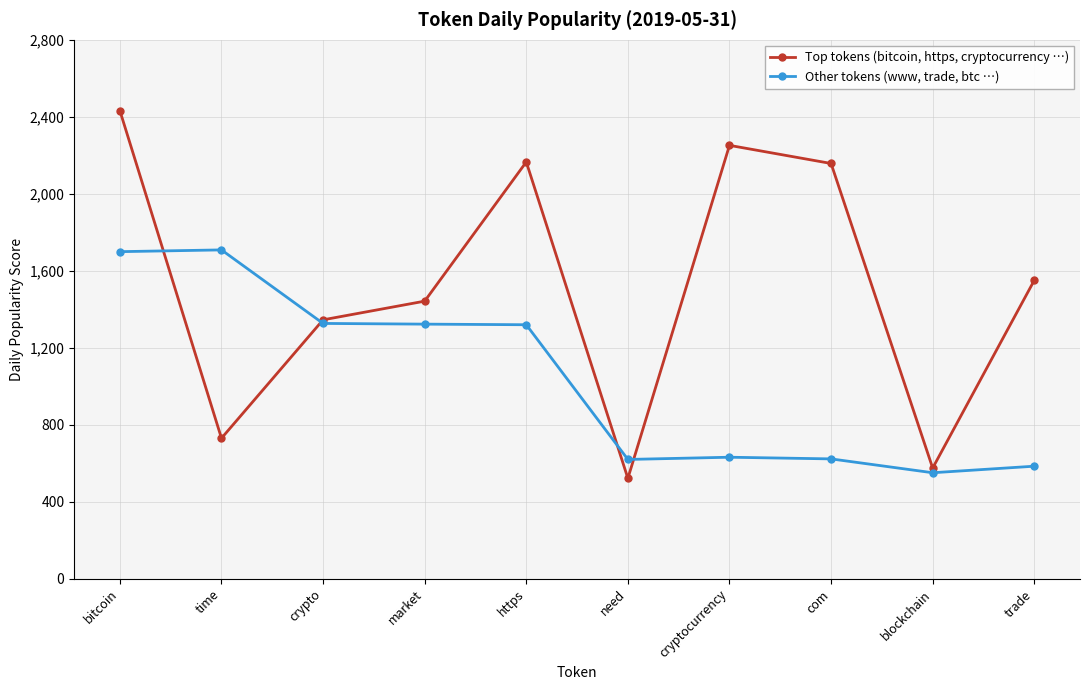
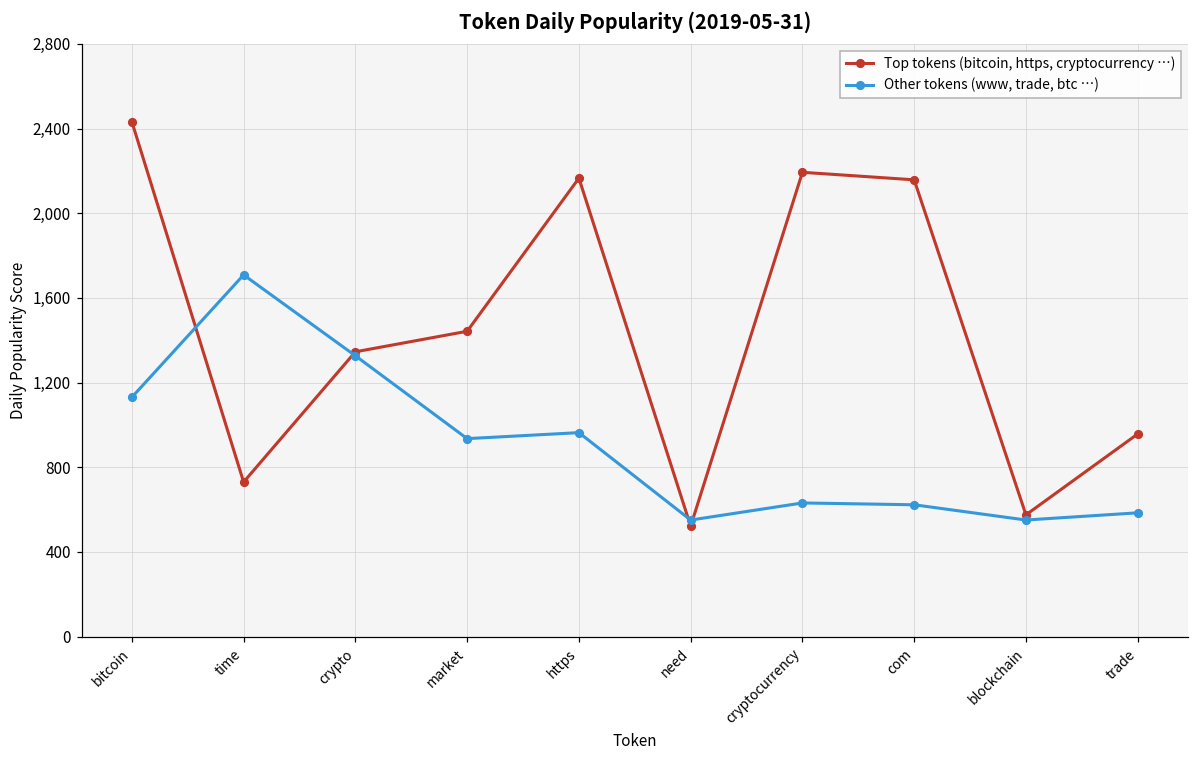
Other tokens (www, trade, btc …), bitcoin: 1,700 -> 1,130
Other tokens (www, trade, btc …), market: 1,320 -> 940
Other tokens (www, trade, btc …), https: 1,320 -> 960
Other tokens (www, trade, btc …), need: 620 -> 550
Top tokens (bitcoin, https, cryptocurrency …), cryptocurrency: 2,250 -> 2,190
Top tokens (bitcoin, https, cryptocurrency …), trade: 1,550 -> 960
